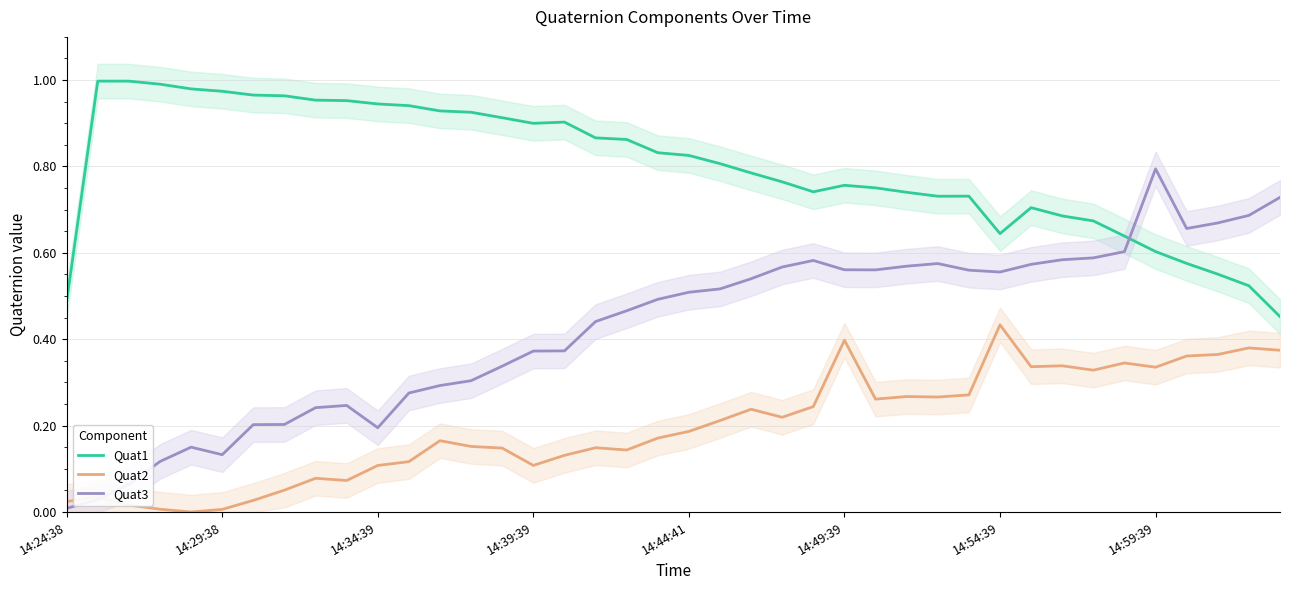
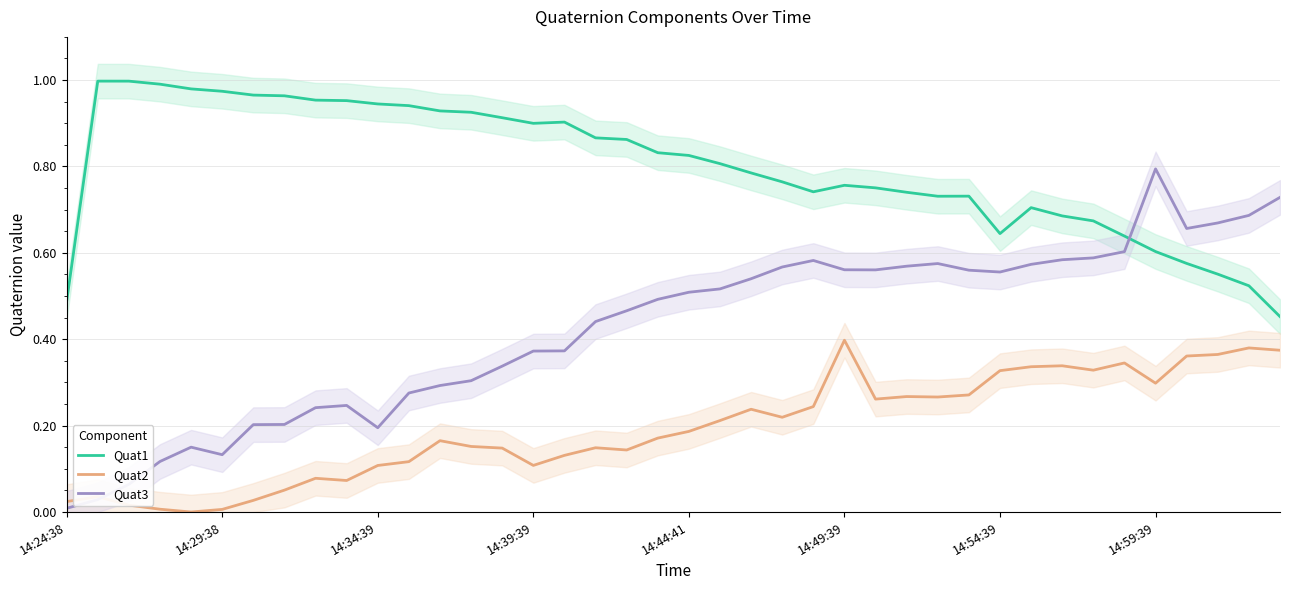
Quat2, 14:54:39: 0.43 -> 0.33
Quat2, 14:59:39: 0.34 -> 0.30
